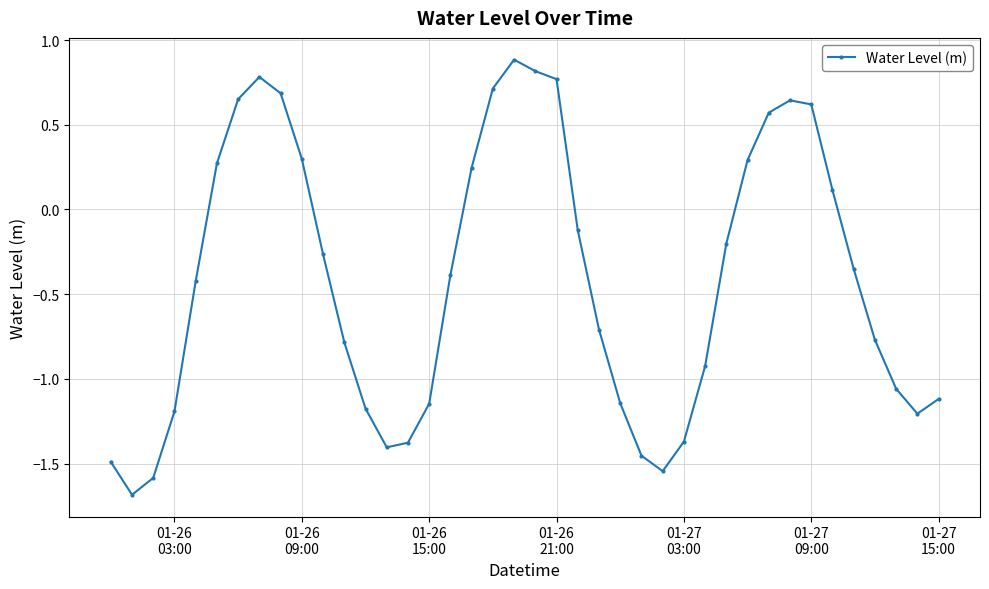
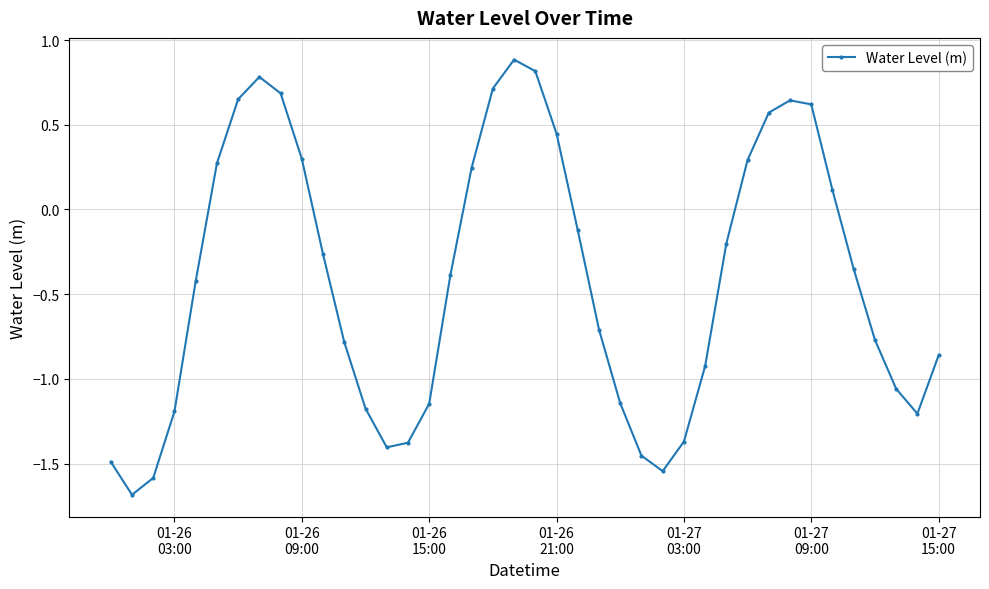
01-26 21:00: 0.77 -> 0.45
01-27 15:00: -1.12 -> -0.86
